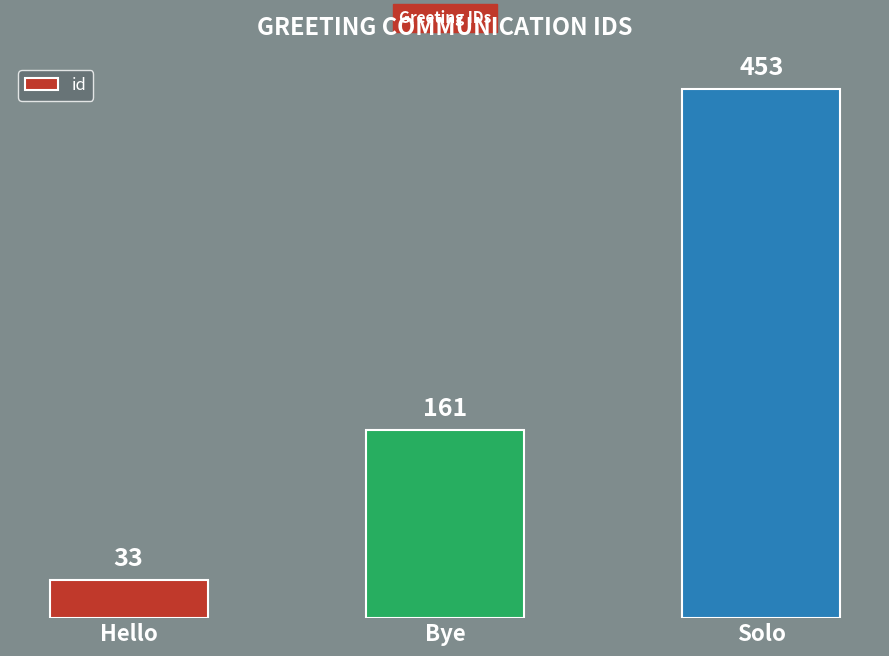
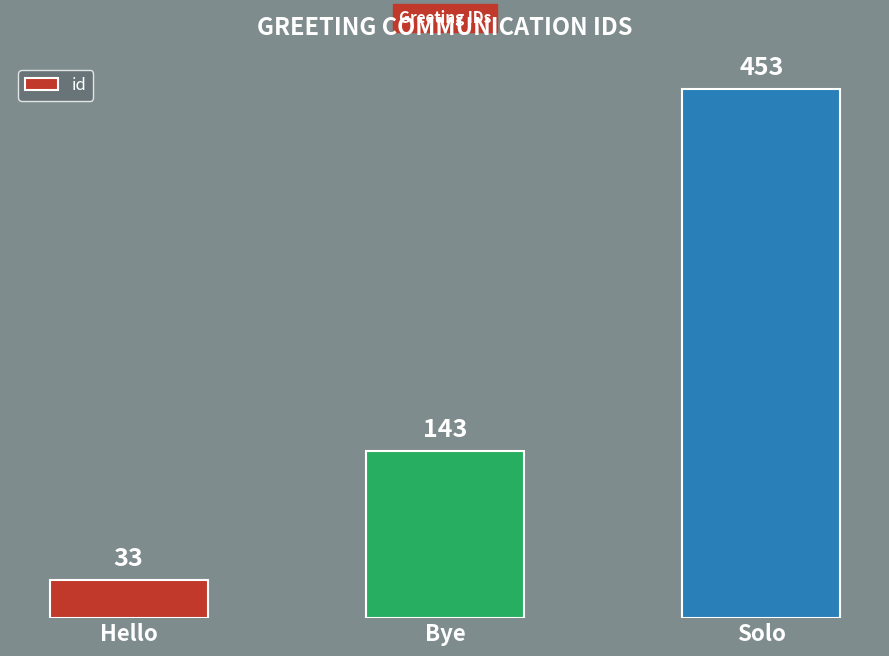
Bye: 161 -> 143
